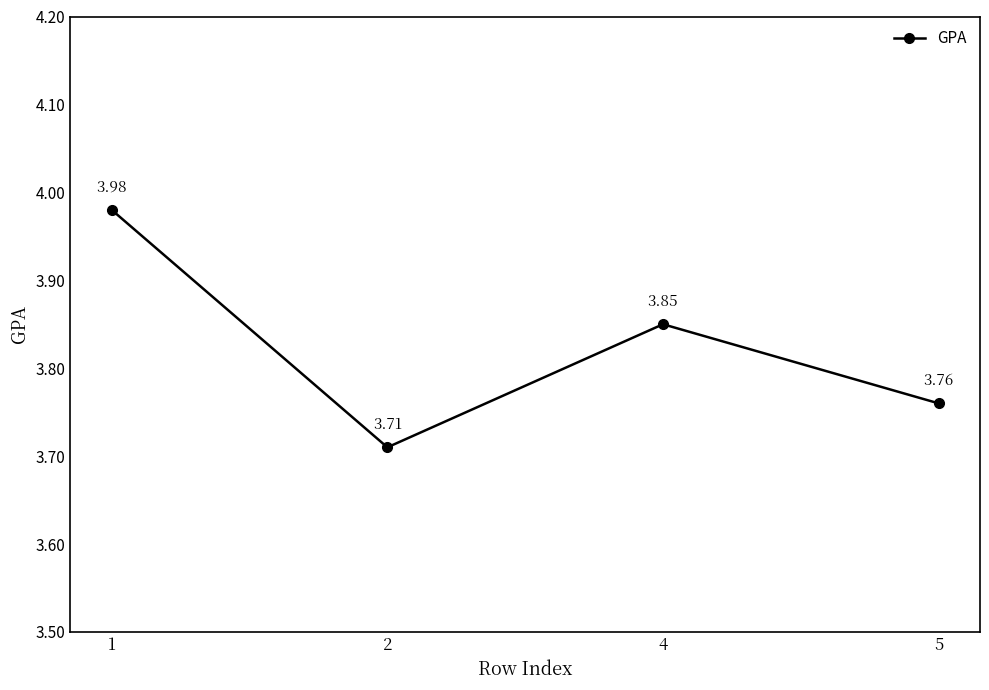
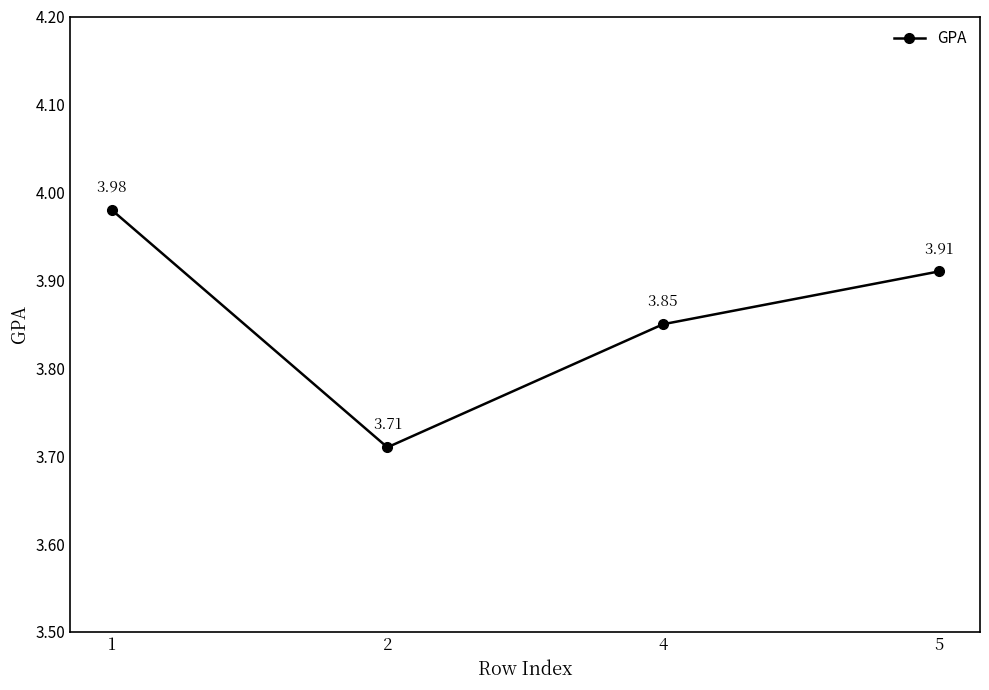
5: 3.76 -> 3.91
